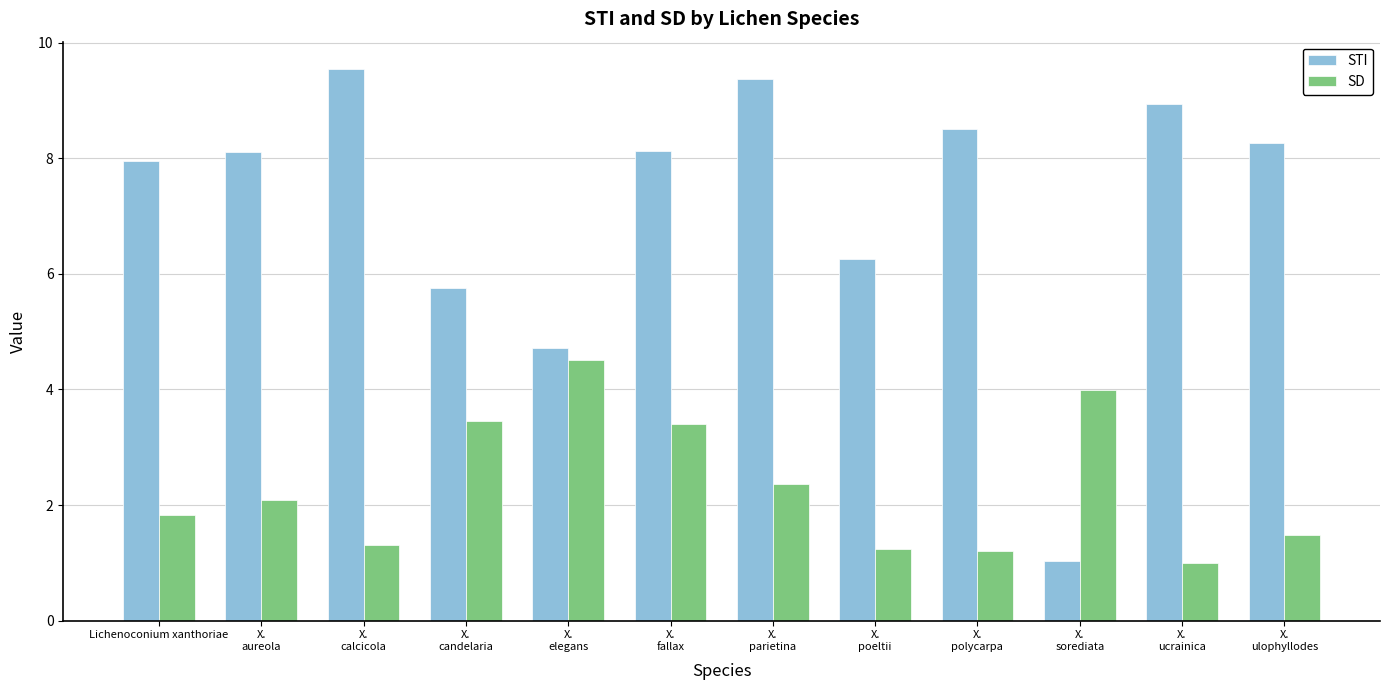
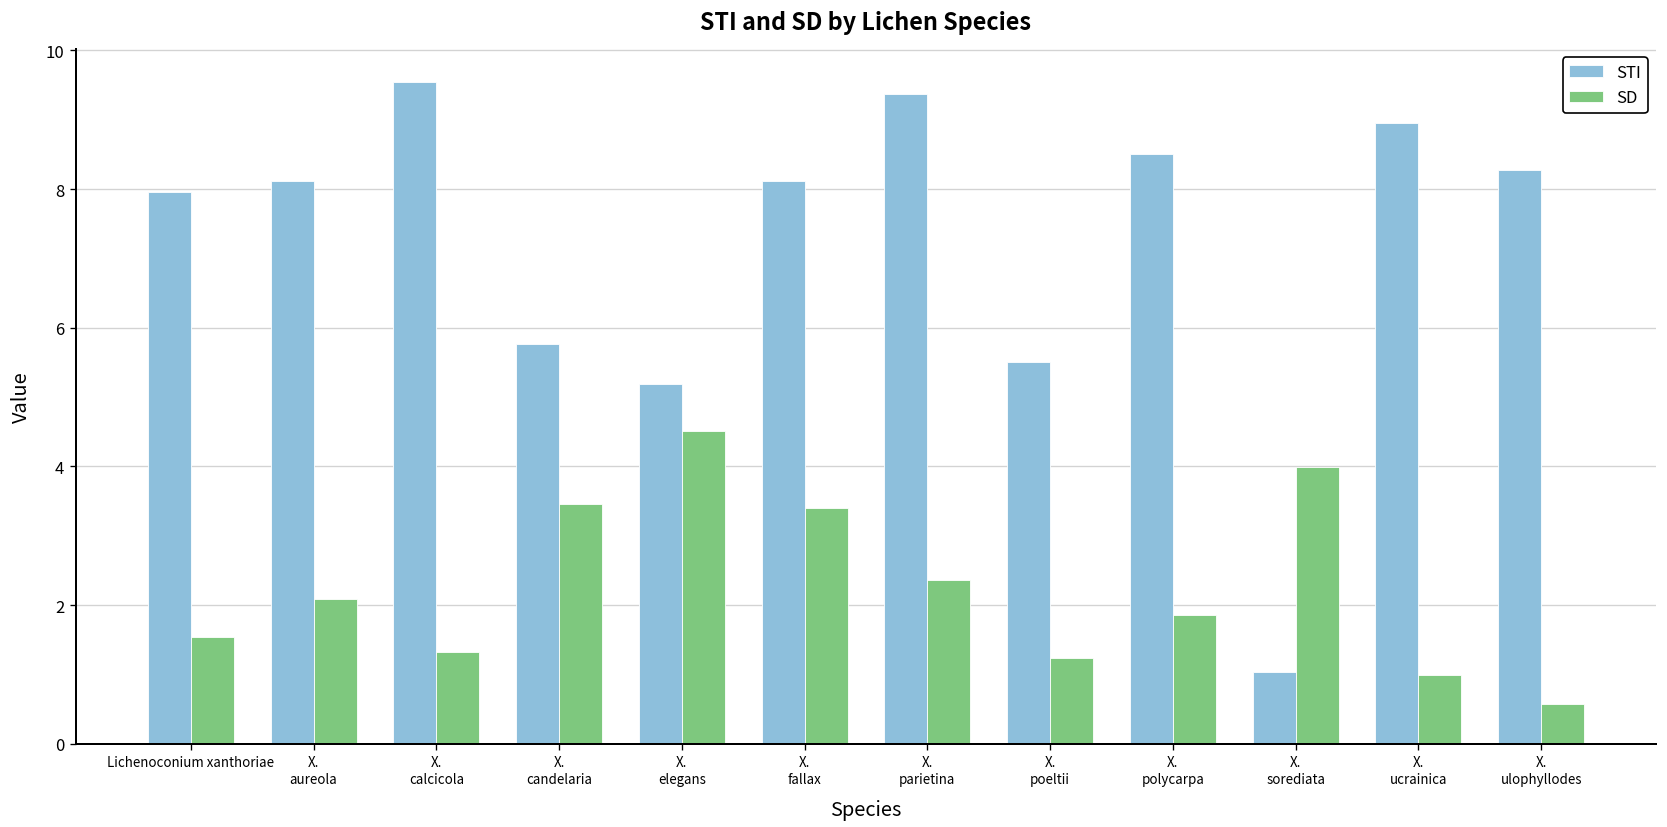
SD, Lichenoconium xanthoriae: 1.8 -> 1.5
STI, X. elegans: 4.7 -> 5.2
STI, X. poeltii: 6.3 -> 5.5
SD, X. polycarpa: 1.2 -> 1.9
SD, X. ulophyllodes: 1.5 -> 0.6
